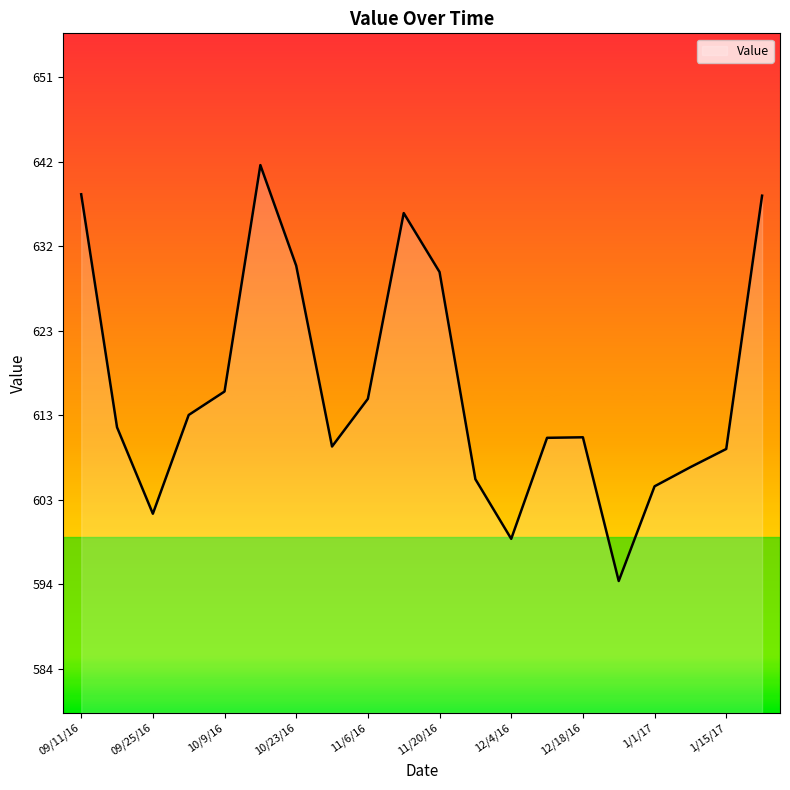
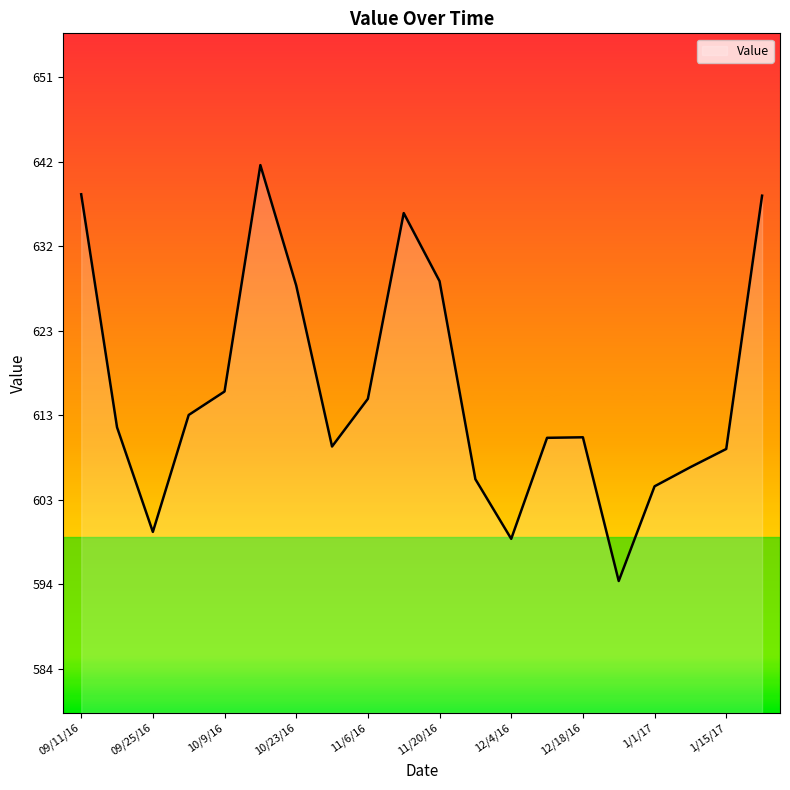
09/25/16: 602 -> 600
10/23/16: 630 -> 628
11/20/16: 629 -> 628
